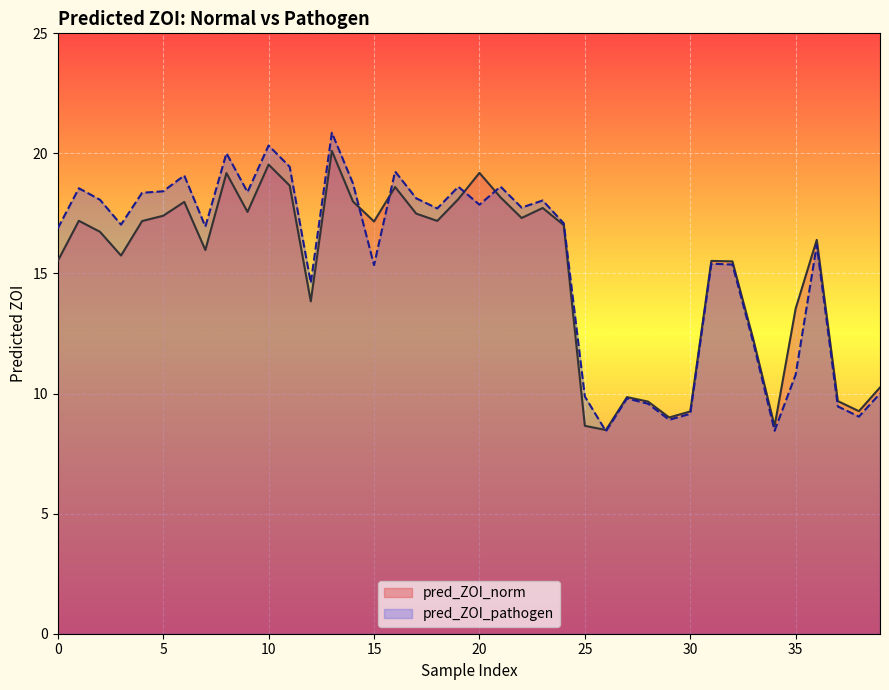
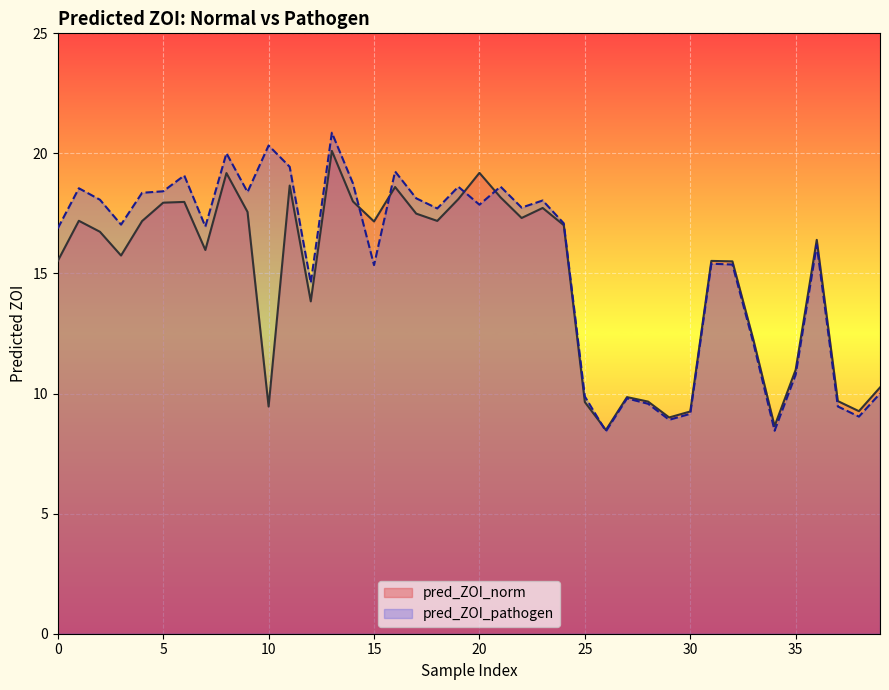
pred_ZOI_norm, 5: 17.4 -> 17.9
pred_ZOI_norm, 10: 19.5 -> 9.5
pred_ZOI_norm, 25: 8.7 -> 9.6
pred_ZOI_norm, 35: 13.5 -> 11.0
